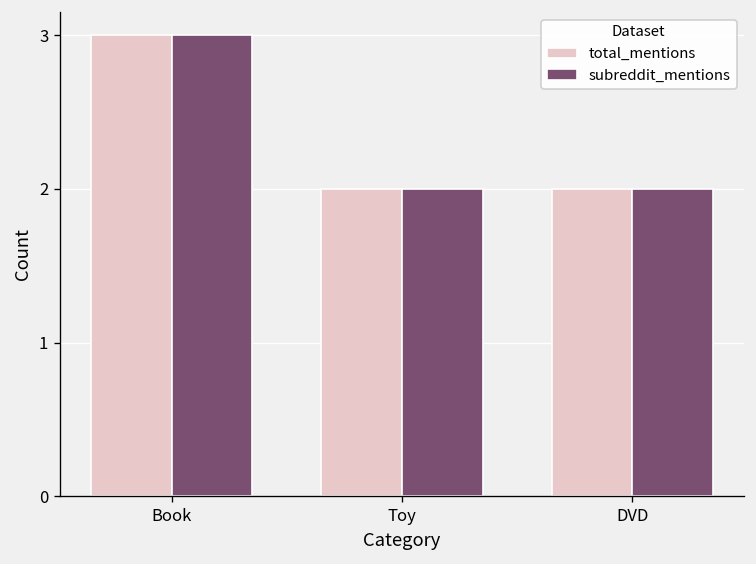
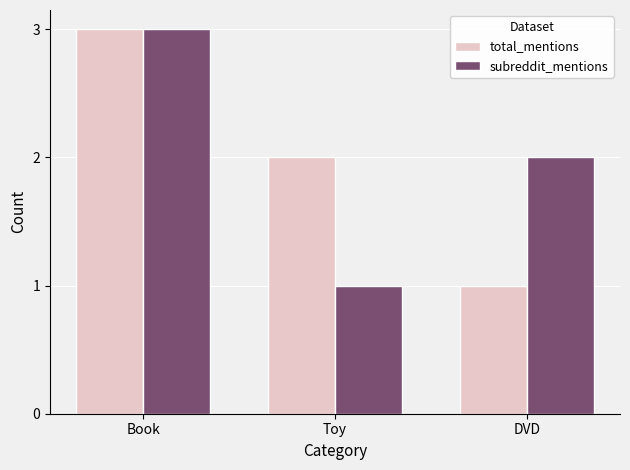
subreddit_mentions, Toy: 2 -> 1
total_mentions, DVD: 2 -> 1
